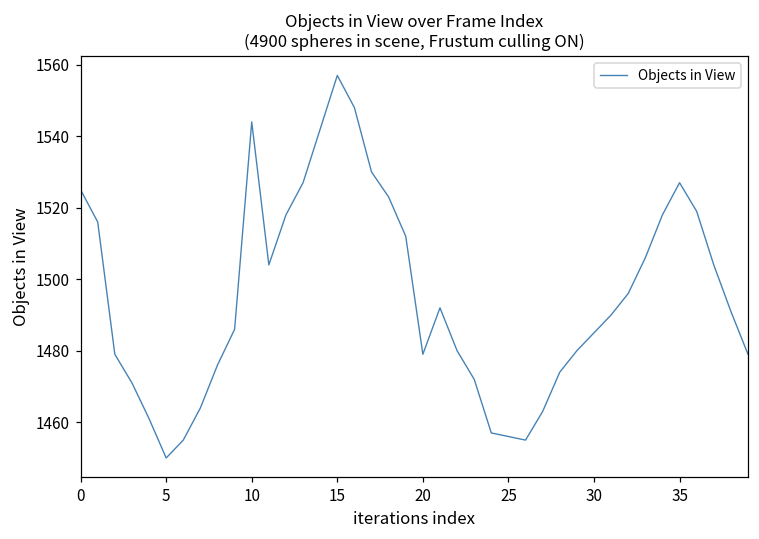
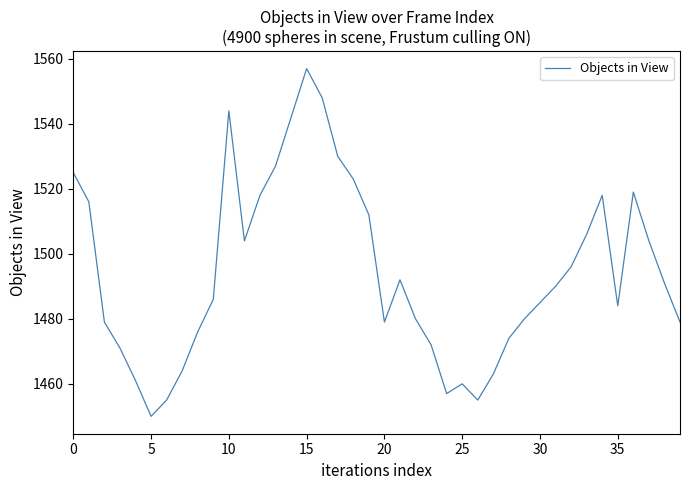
25: 1456 -> 1460
35: 1527 -> 1484
